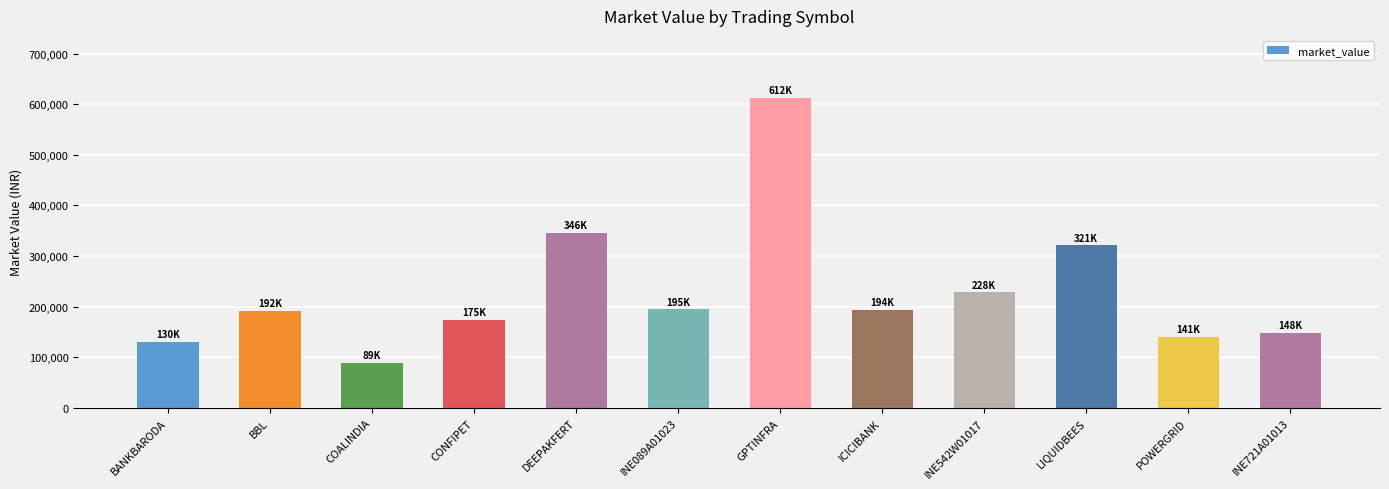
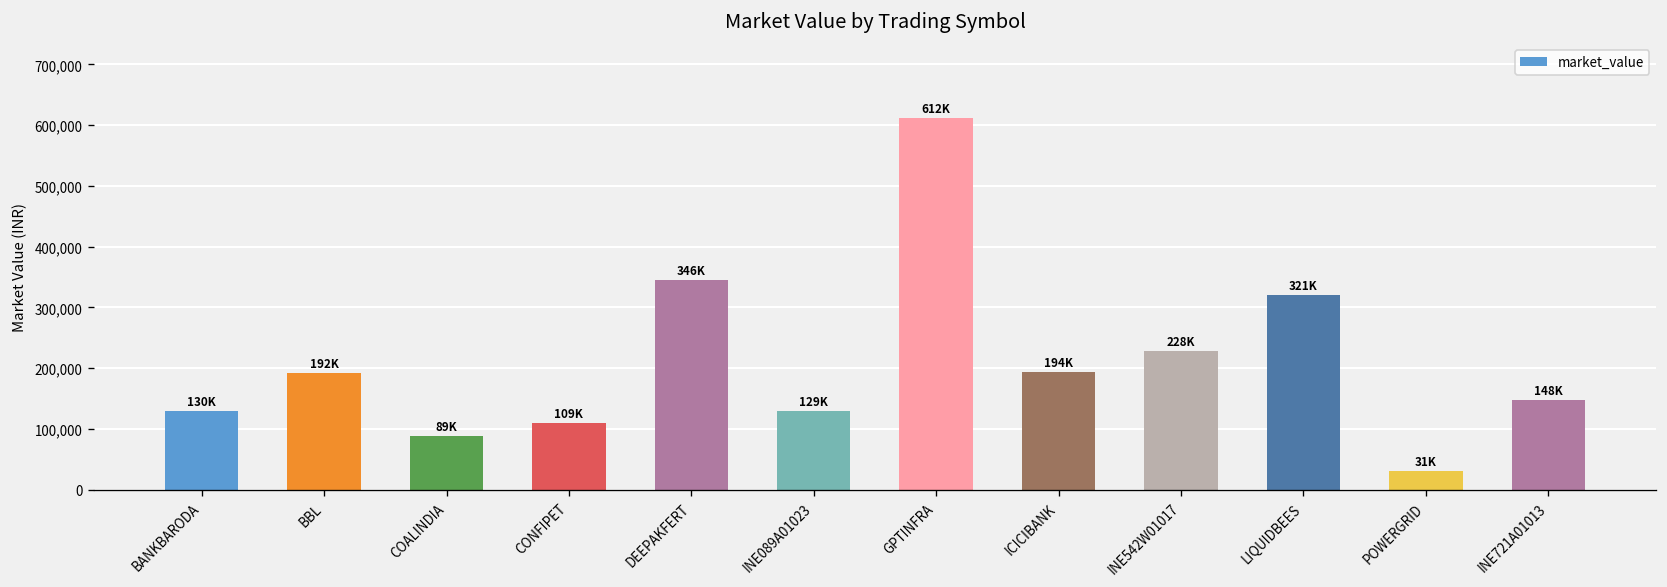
CONFIPET: 175K -> 109K
INE089A01023: 195K -> 129K
POWERGRID: 141K -> 31K
